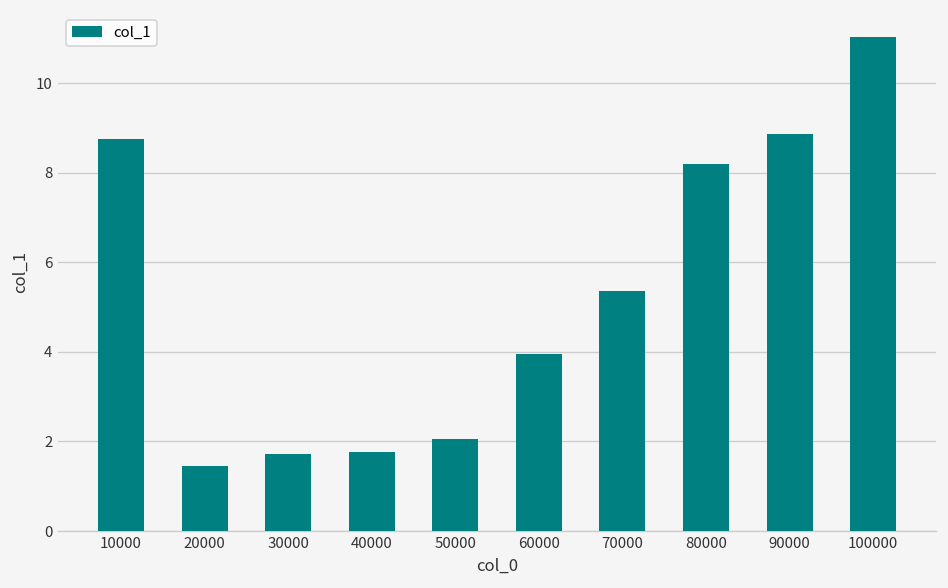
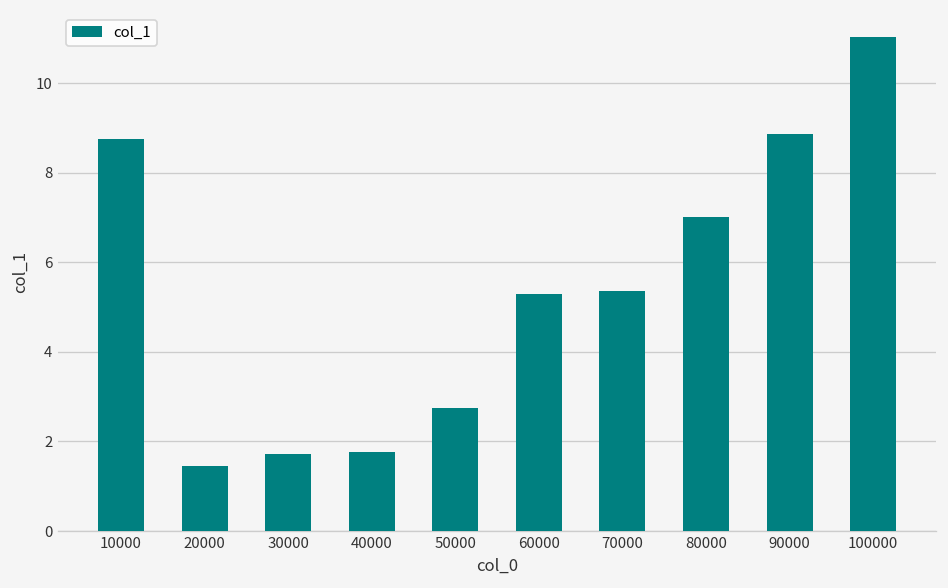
50000: 2.1 -> 2.7
60000: 3.9 -> 5.3
80000: 8.2 -> 7.0
